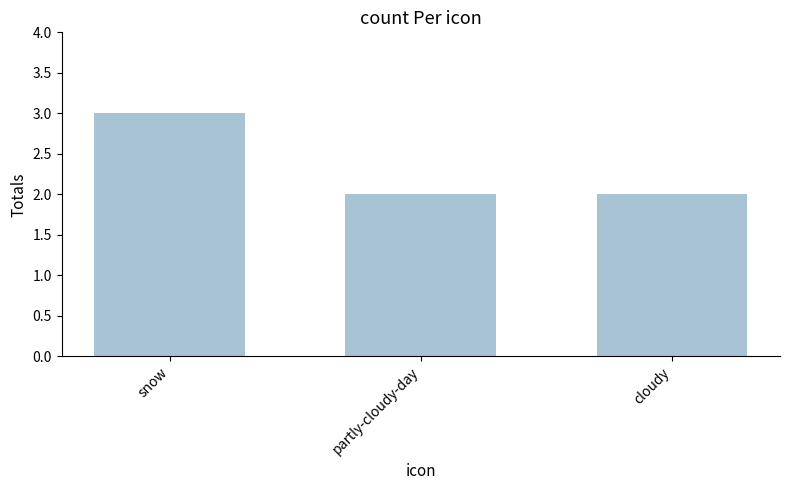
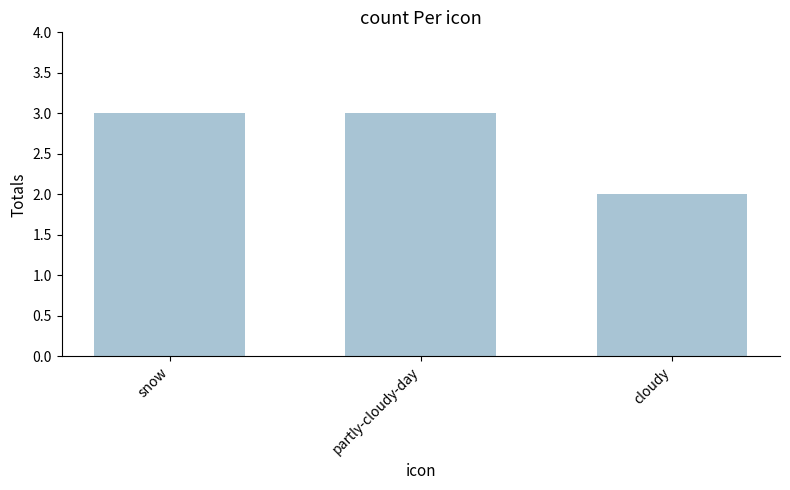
partly-cloudy-day: 2 -> 3
